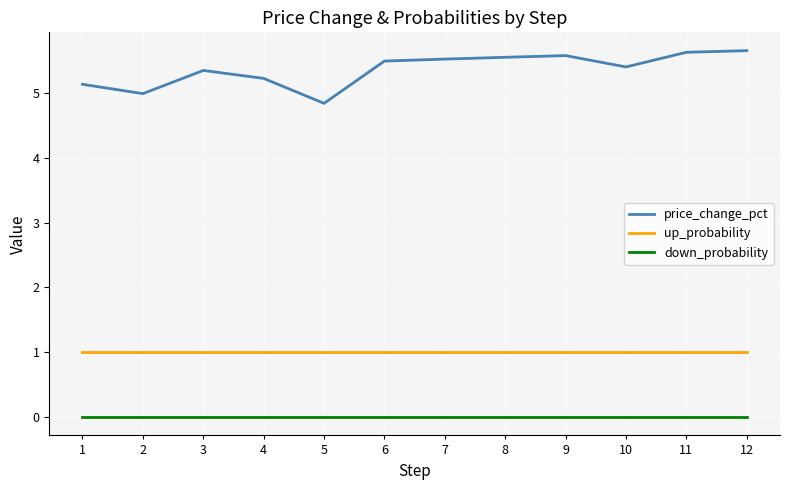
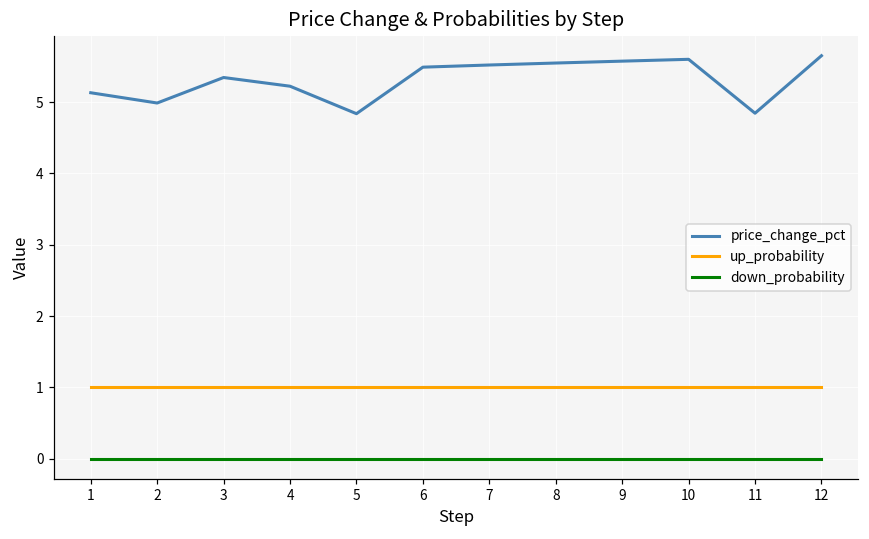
price_change_pct, 10: 5.4 -> 5.6
price_change_pct, 11: 5.6 -> 4.8
